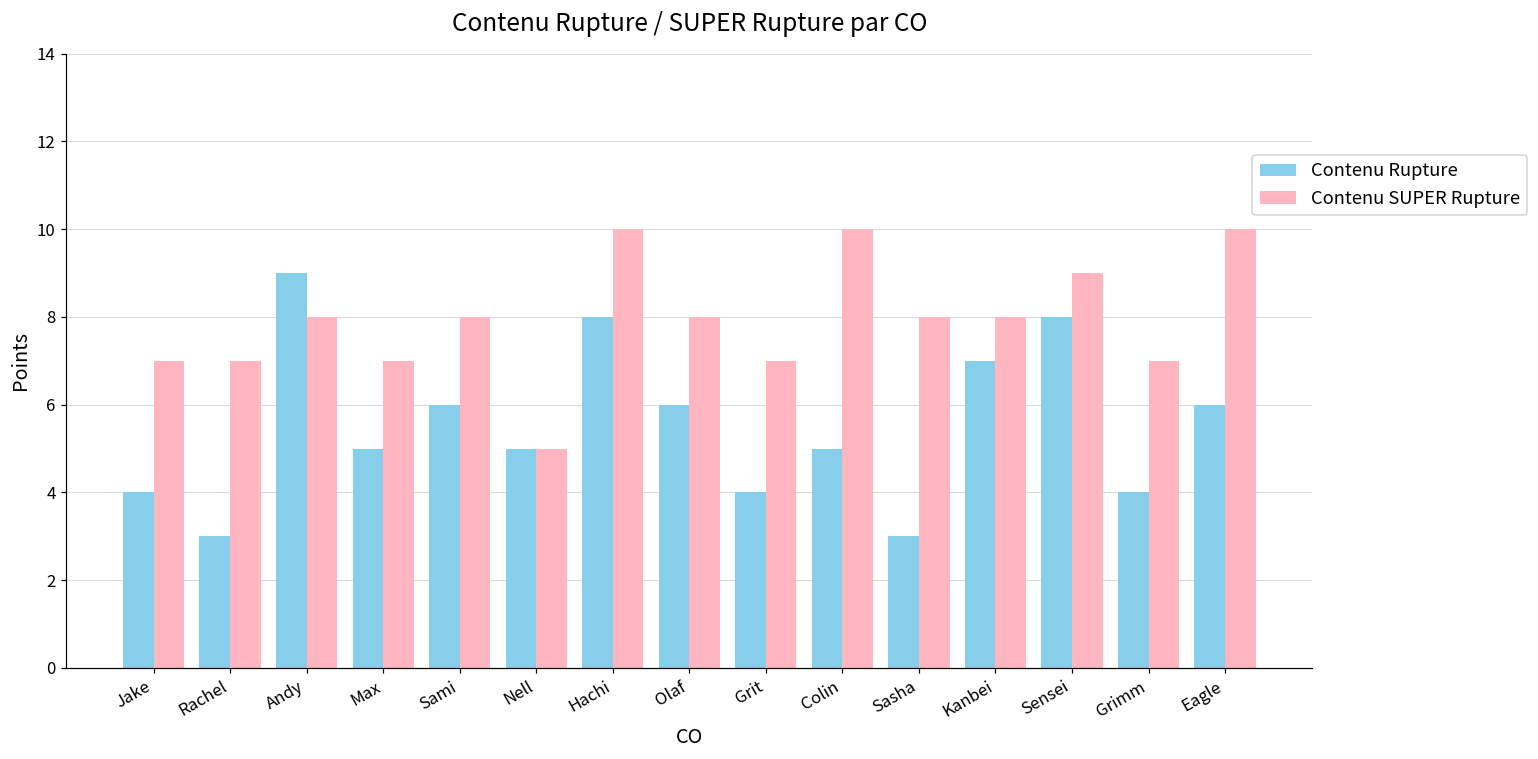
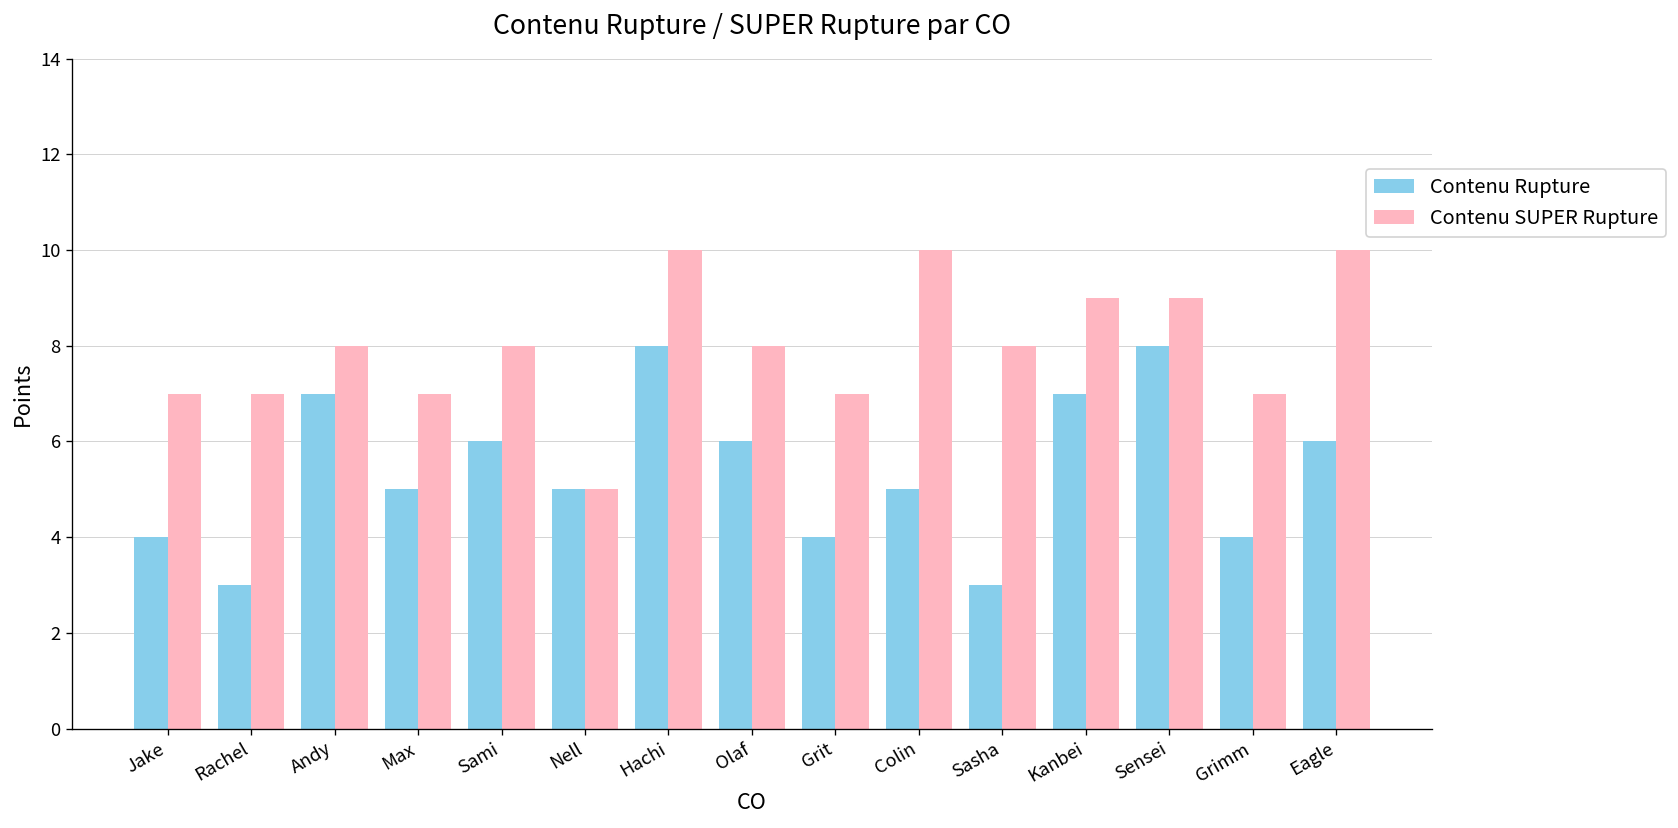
Contenu Rupture, Andy: 9 -> 7
Contenu SUPER Rupture, Kanbei: 8 -> 9
